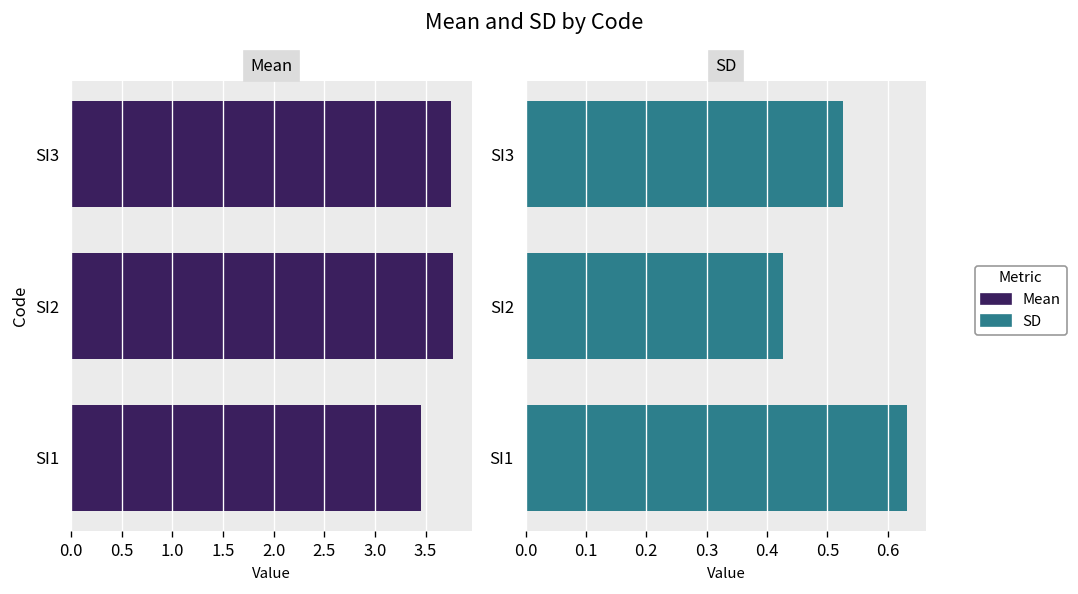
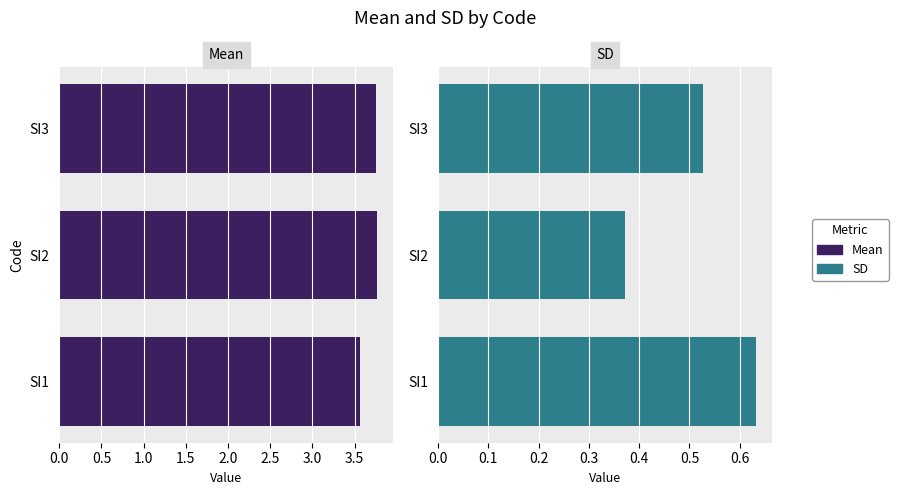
Mean, SI1: 3.5 -> 3.6
SD, SI2: 0.43 -> 0.37
